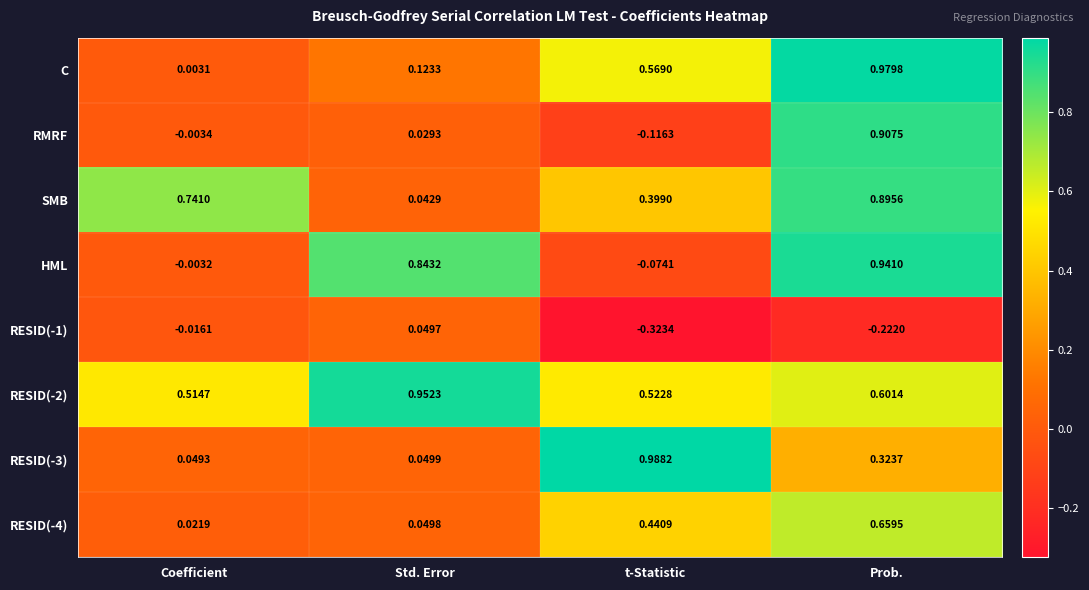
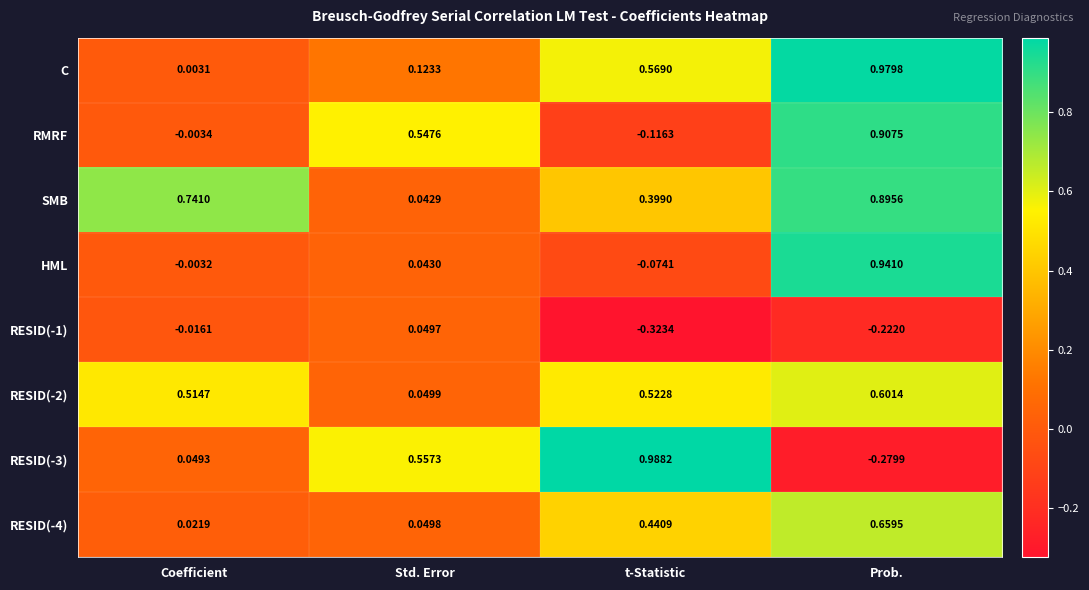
RMRF, Std. Error: 0.0293 -> 0.5476
HML, Std. Error: 0.8432 -> 0.0430
RESID(-2), Std. Error: 0.9523 -> 0.0499
RESID(-3), Std. Error: 0.0499 -> 0.5573
RESID(-3), Prob.: 0.3237 -> -0.2799
